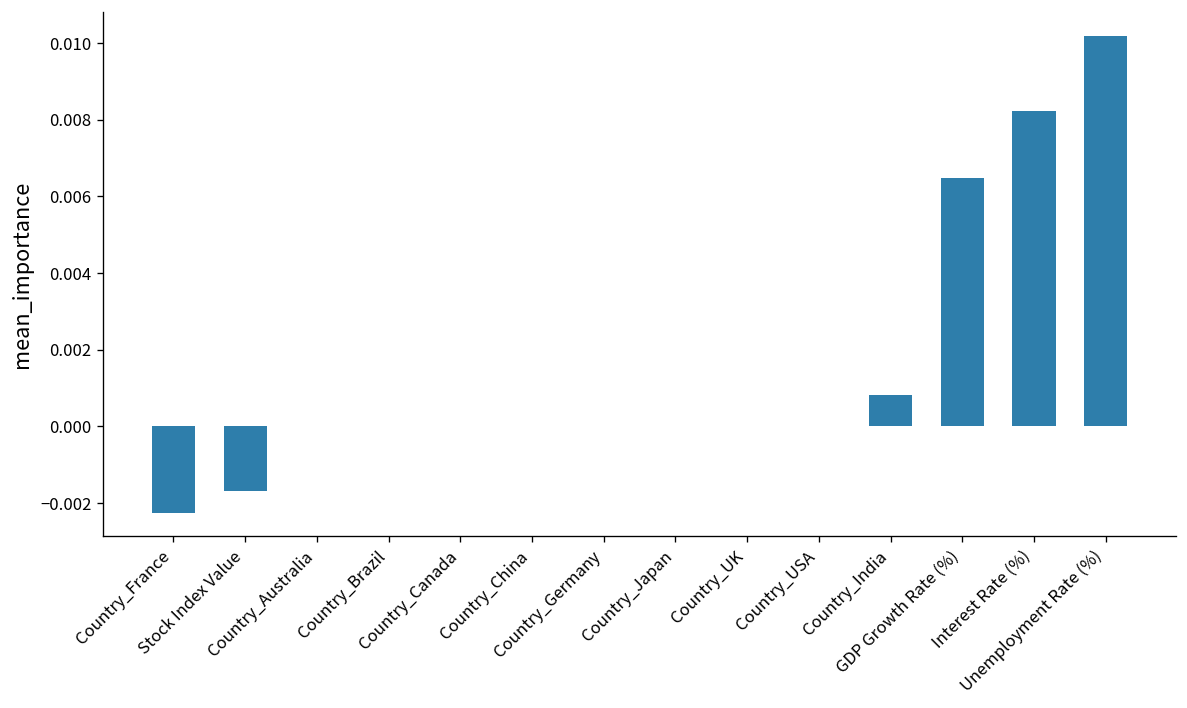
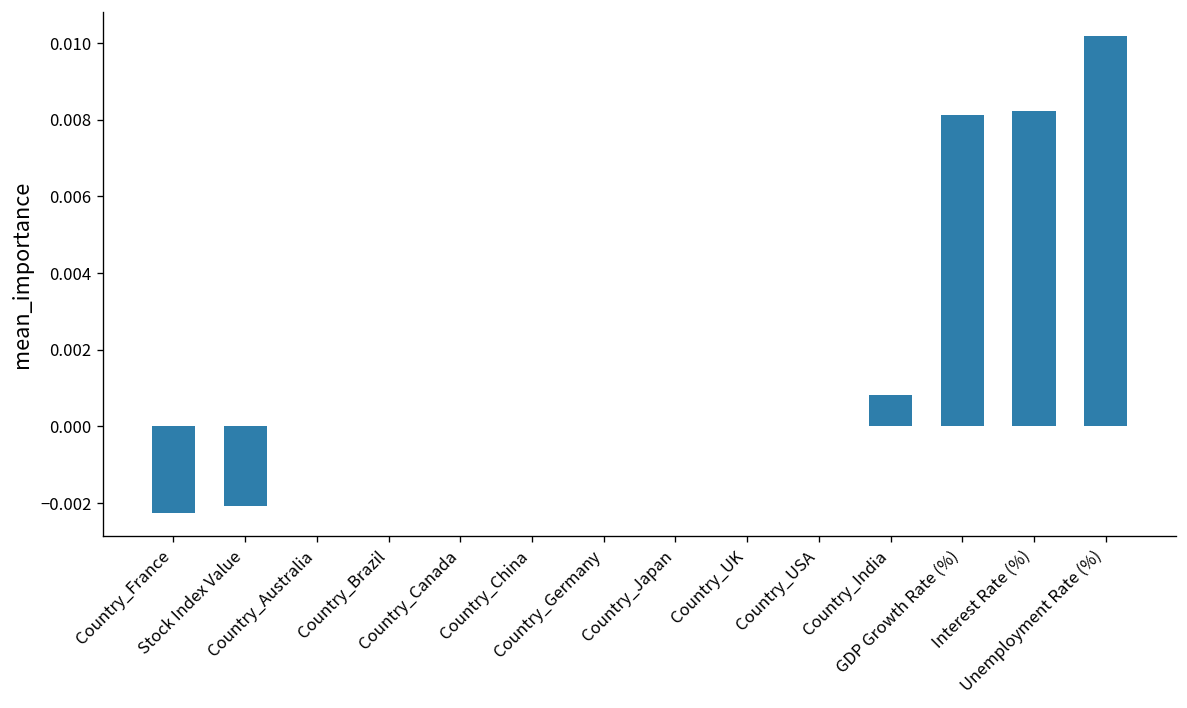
Stock Index Value: -0.0017 -> -0.0021
GDP Growth Rate (%): 0.0065 -> 0.0081
